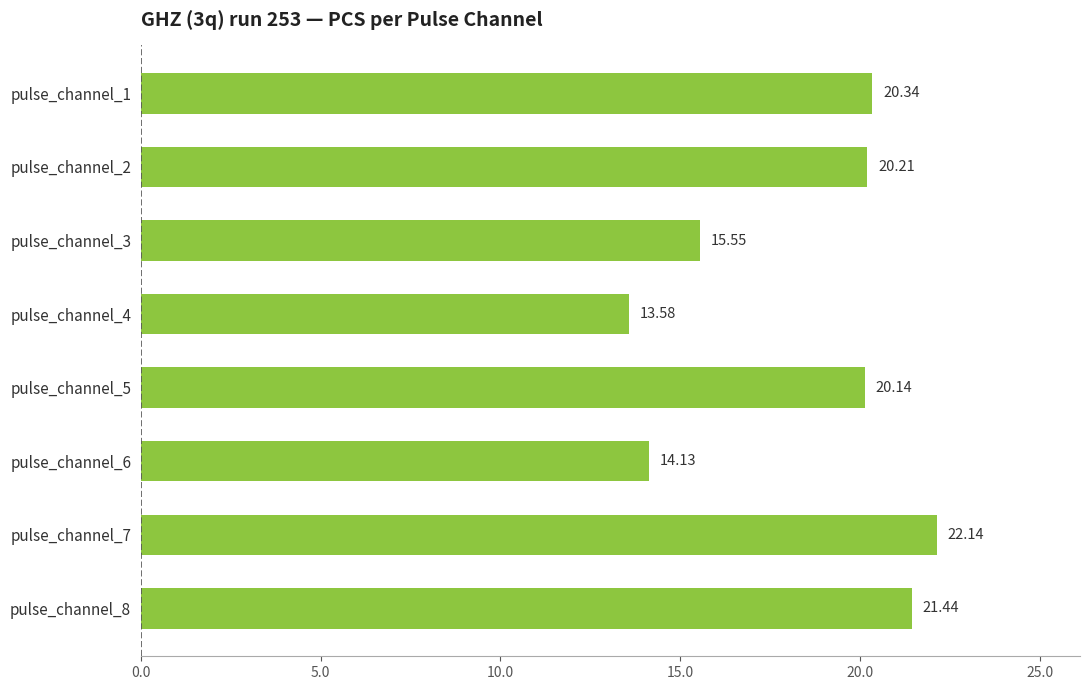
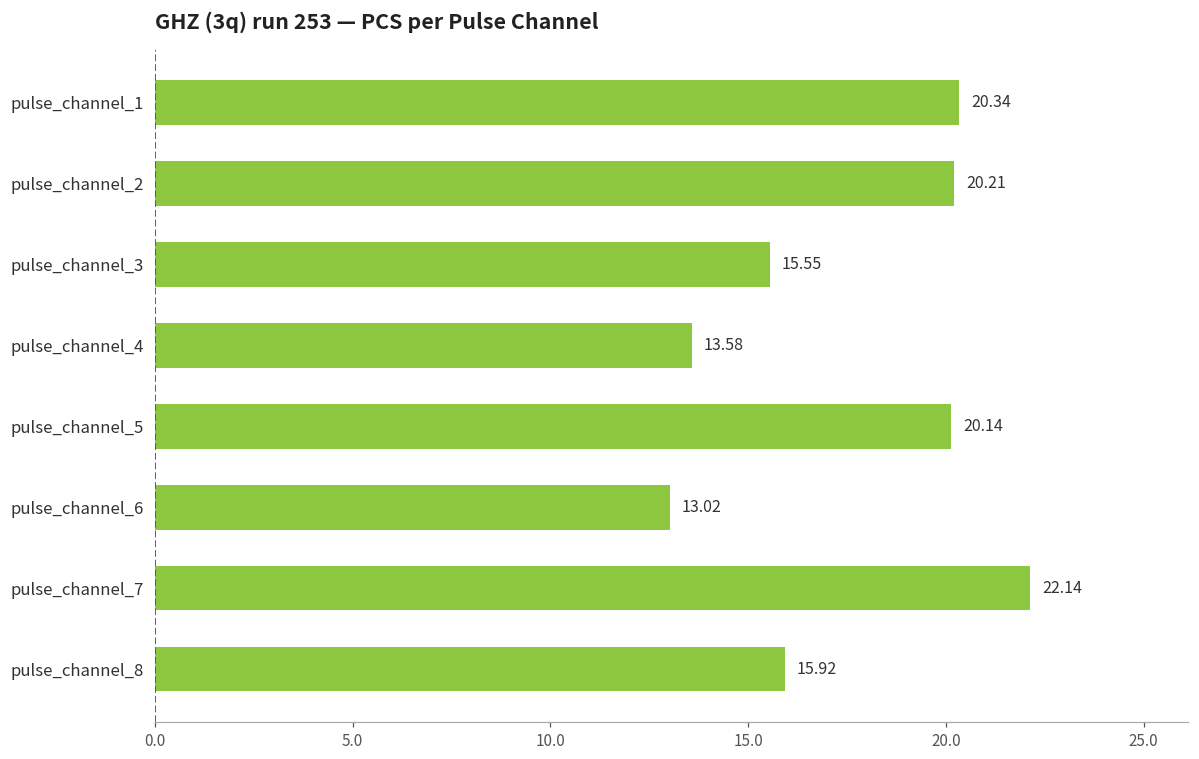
pulse_channel_6: 14.13 -> 13.02
pulse_channel_8: 21.44 -> 15.92
